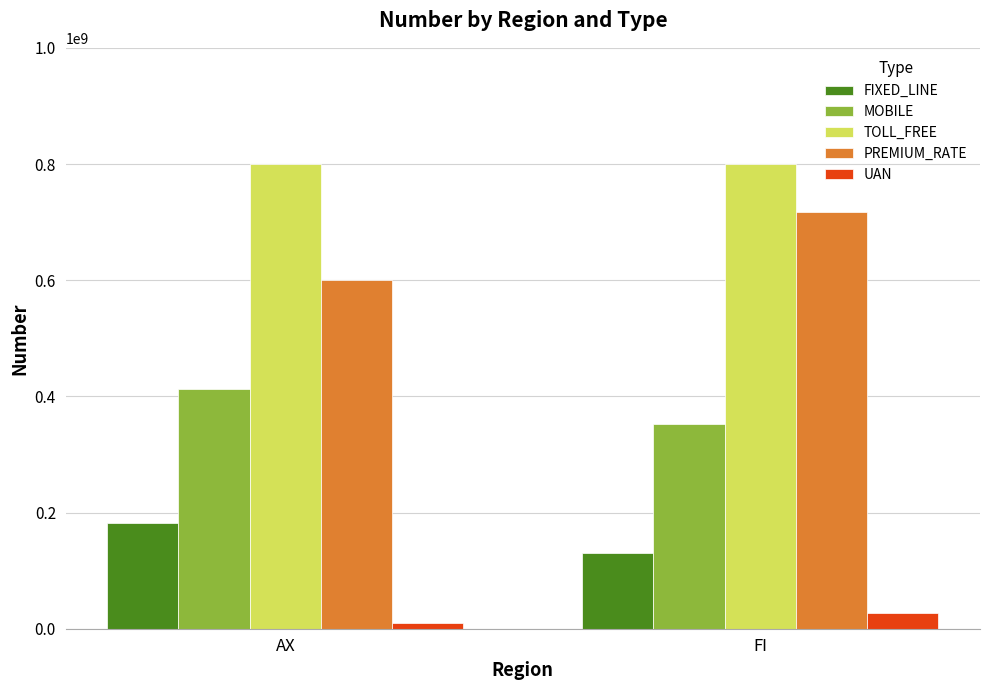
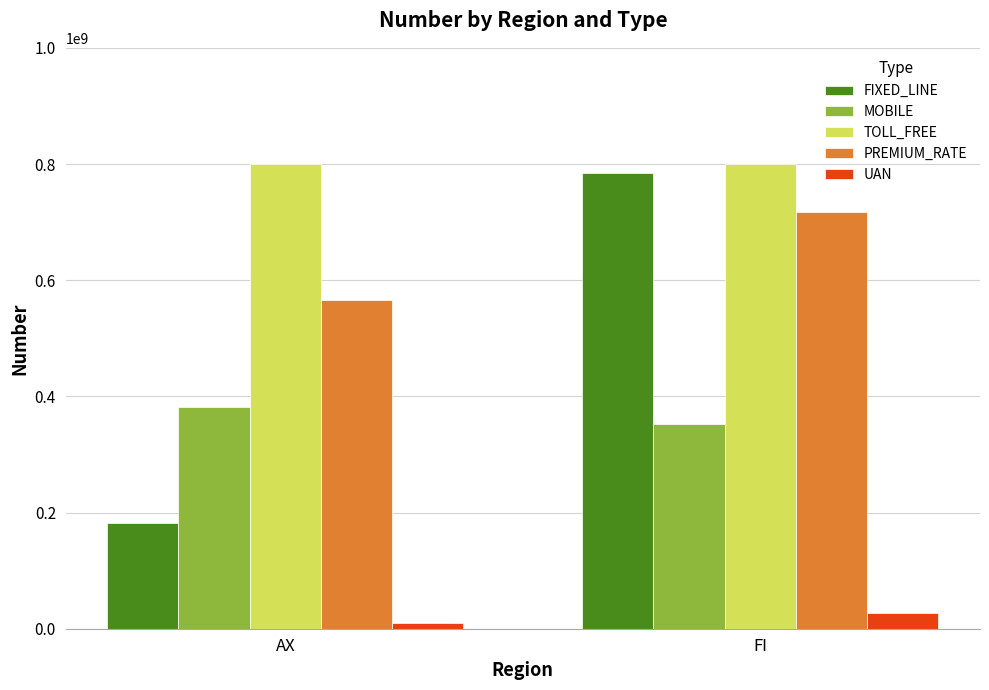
MOBILE, AX: 410000000 -> 380000000
PREMIUM_RATE, AX: 600000000 -> 570000000
FIXED_LINE, FI: 130000000 -> 790000000
